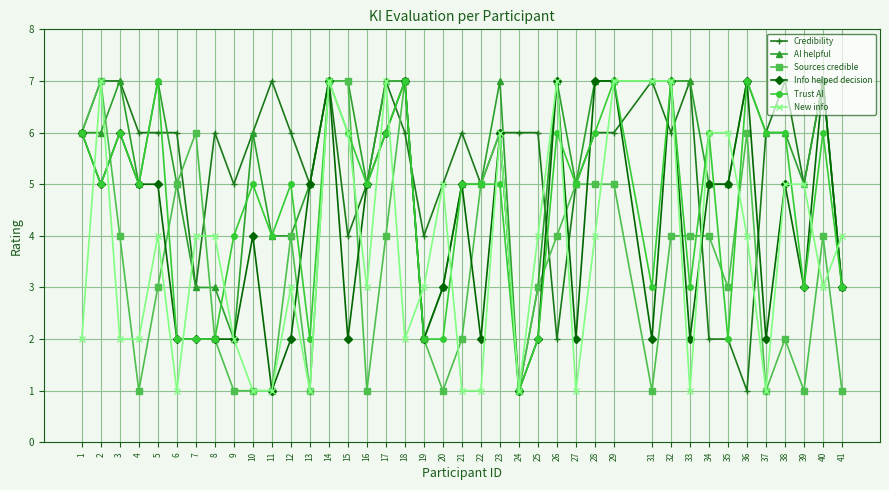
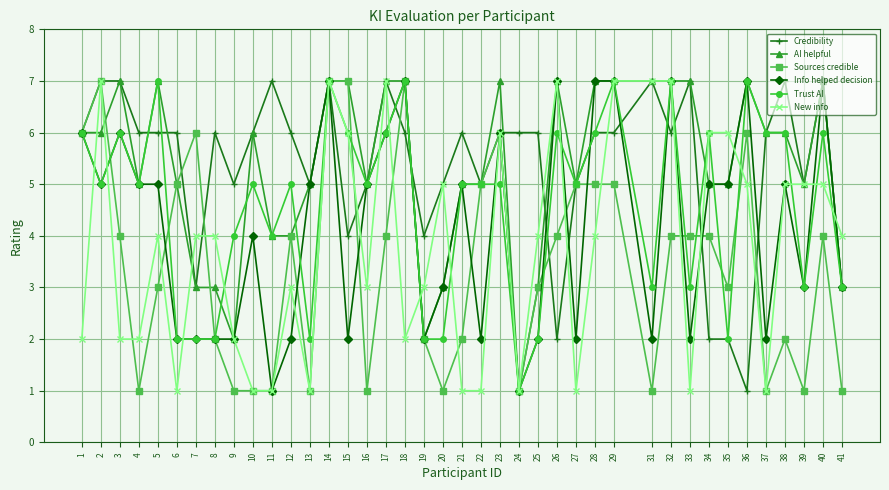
New info, 36: 4 -> 5
New info, 40: 3 -> 5
